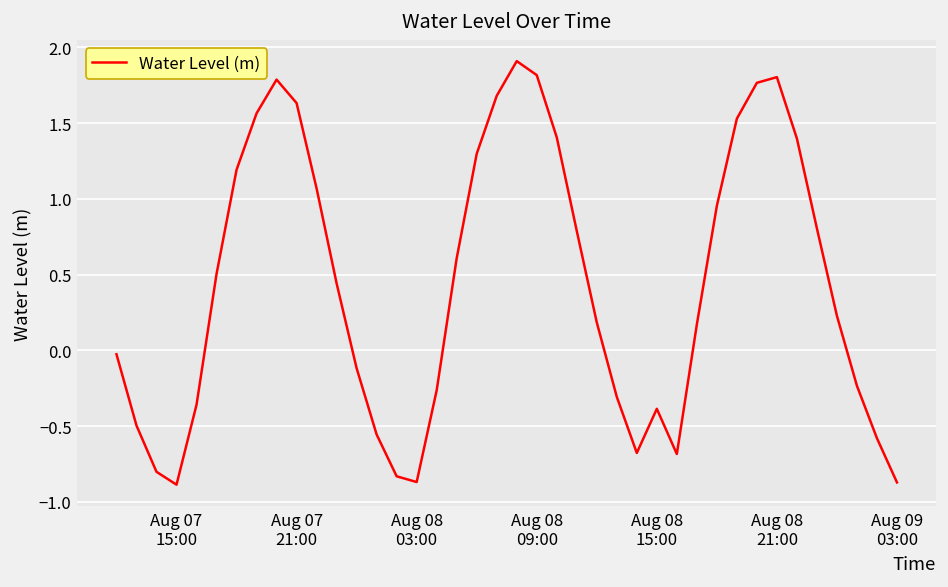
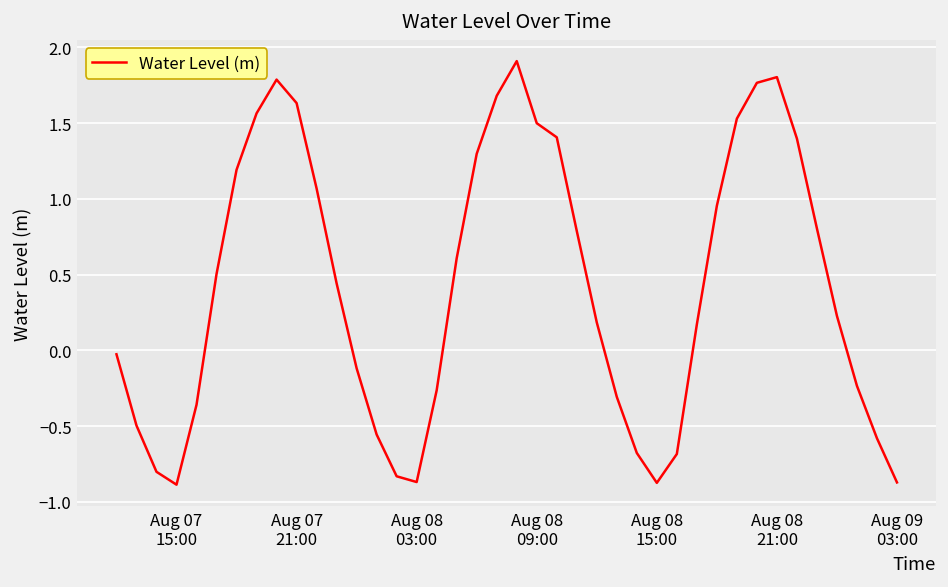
Aug 08 09:00: 1.82 -> 1.50
Aug 08 15:00: -0.39 -> -0.87
